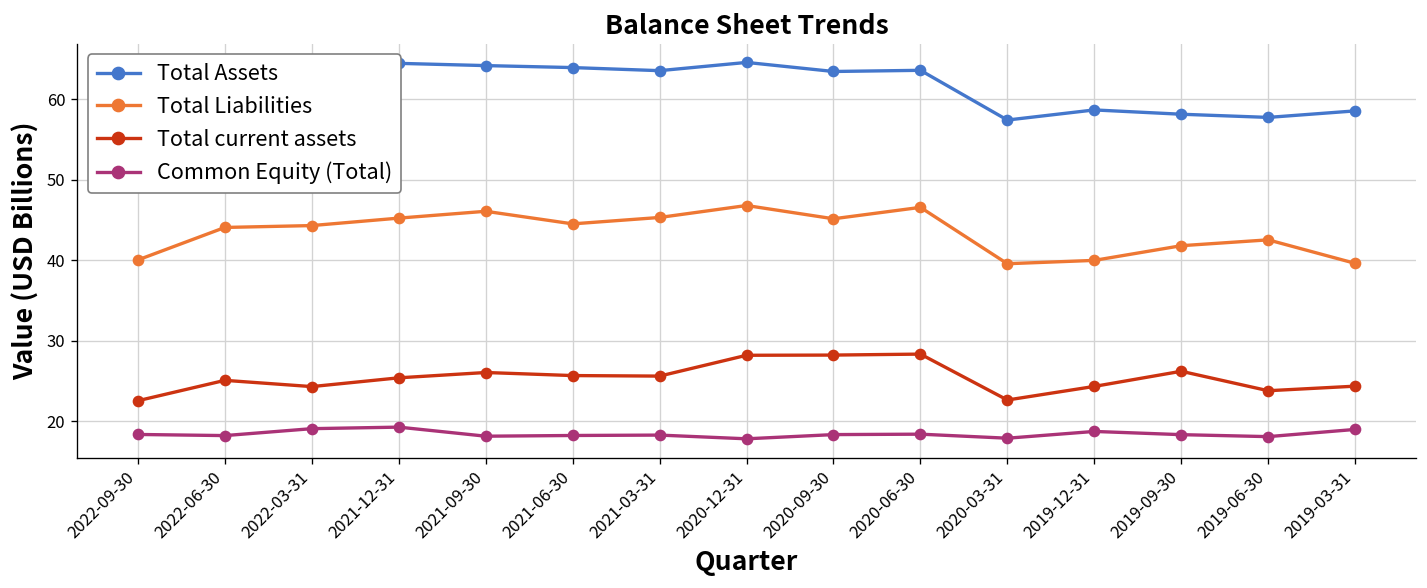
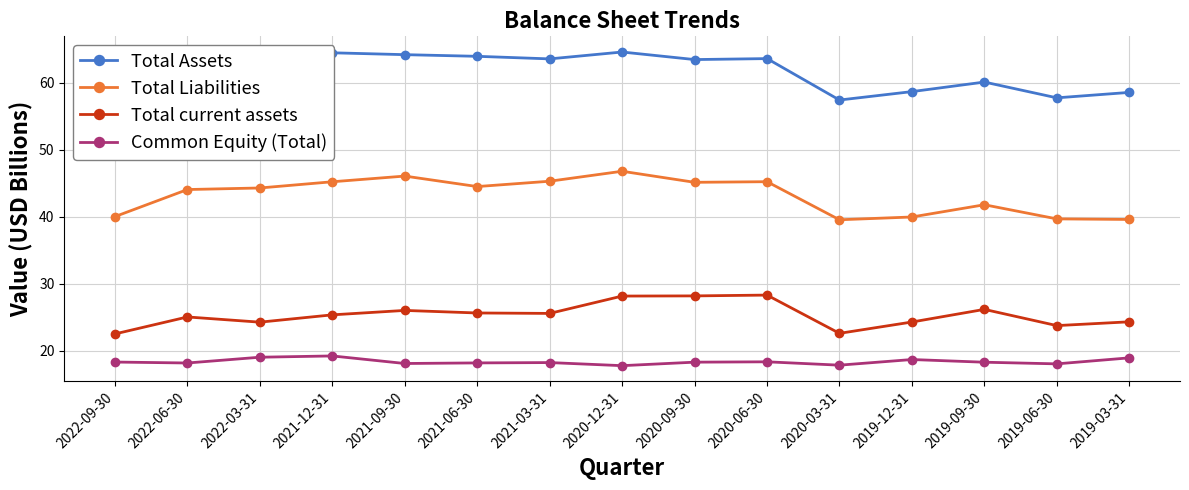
Total Liabilities, 2020-06-30: 47 -> 45
Total Assets, 2019-09-30: 58 -> 60
Total Liabilities, 2019-06-30: 43 -> 40
